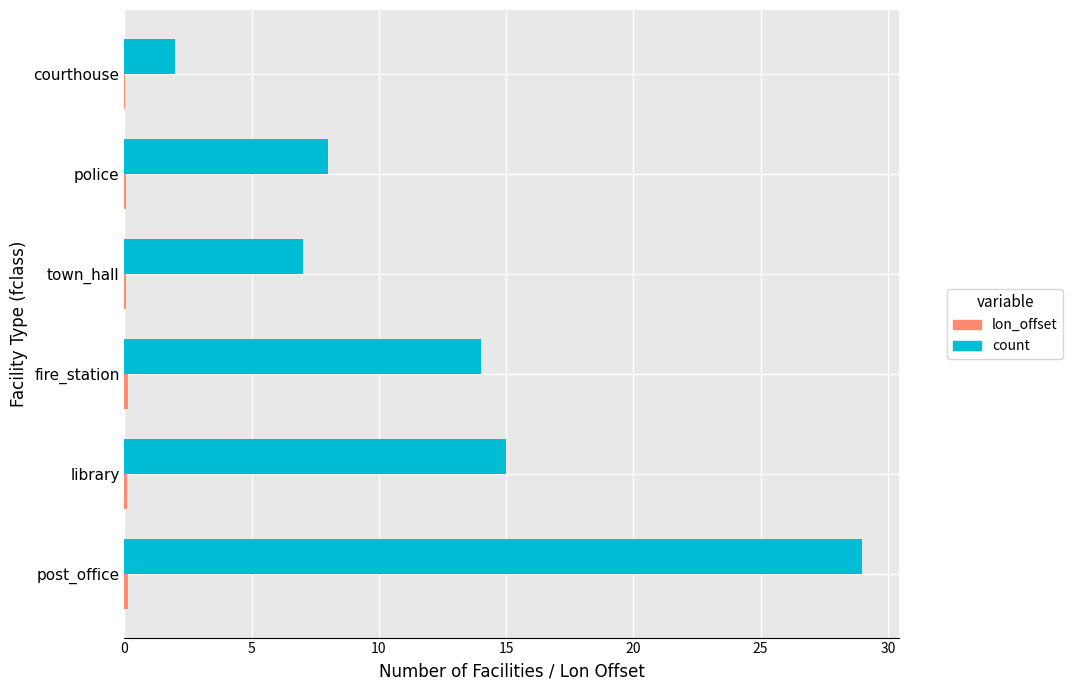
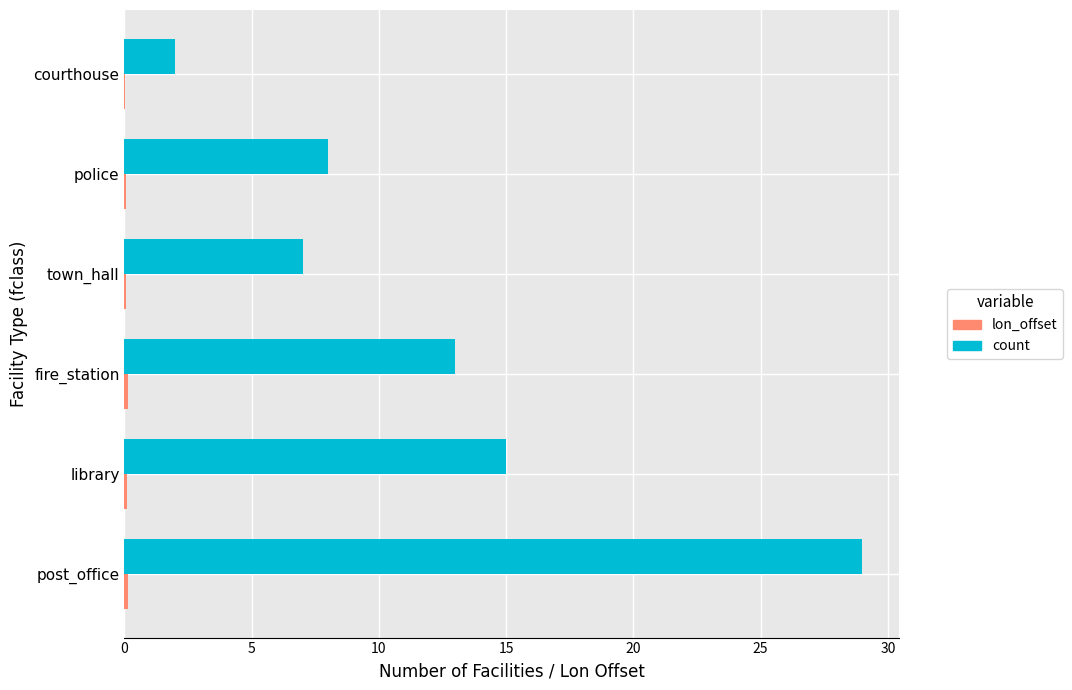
count, fire_station: 14 -> 13
